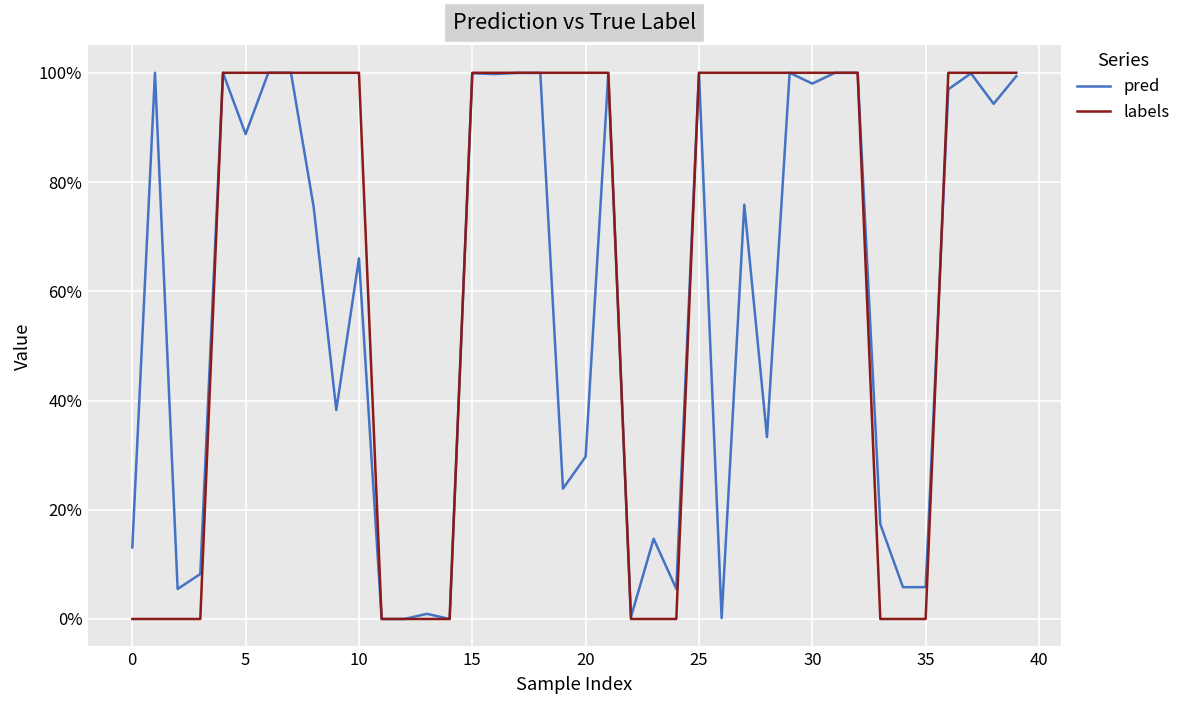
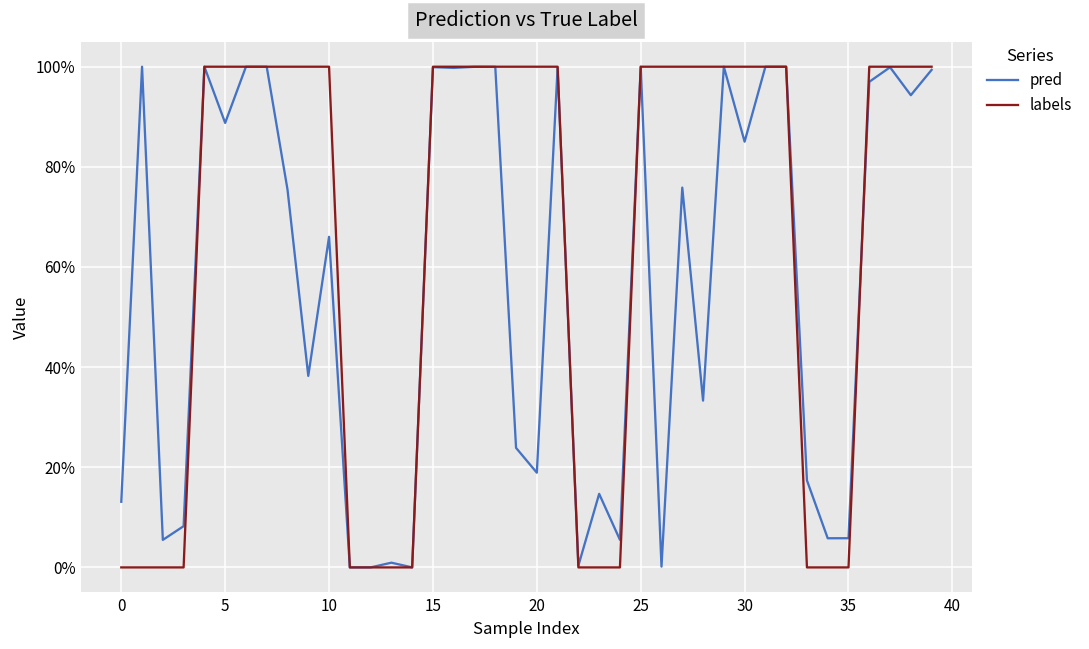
pred, 20: 30% -> 19%
pred, 30: 98% -> 85%
